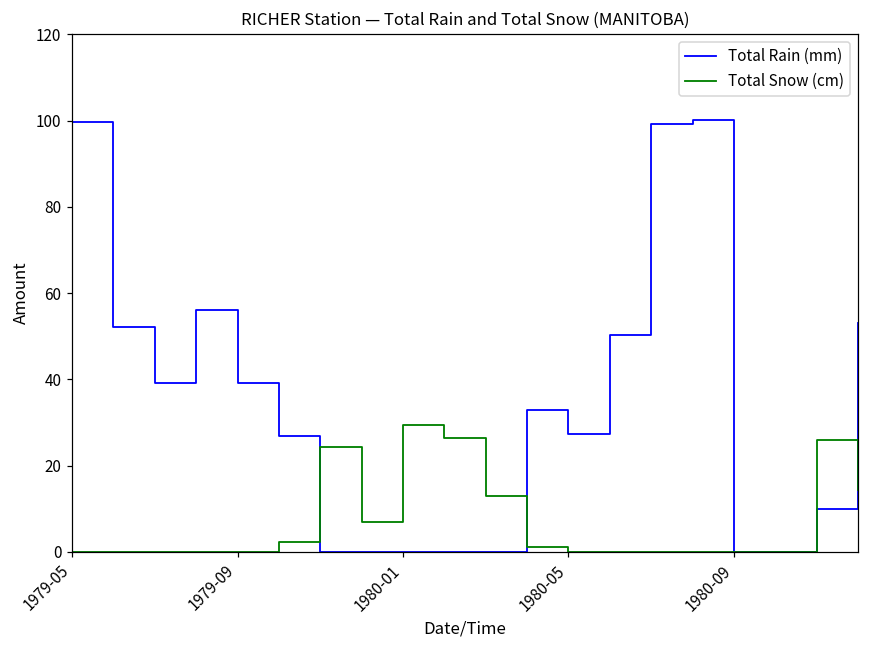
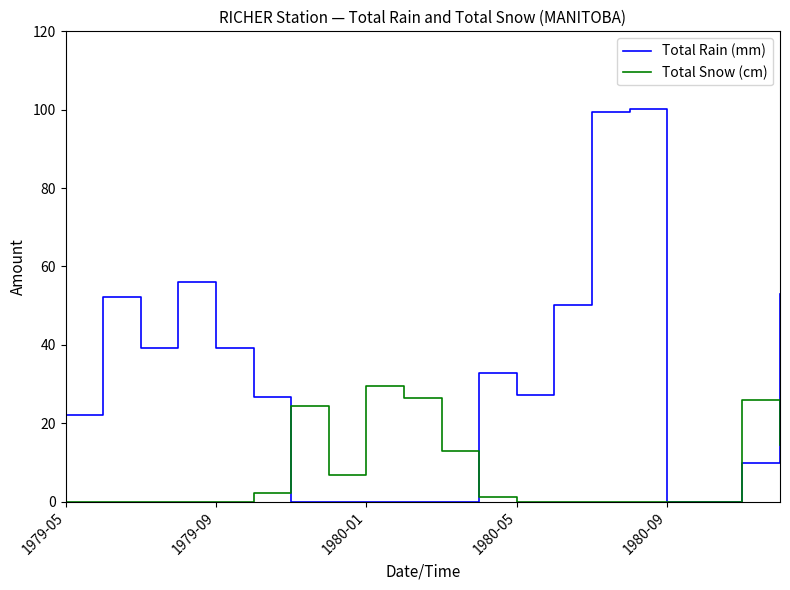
Total Rain (mm), 1979-05: 100 -> 22
